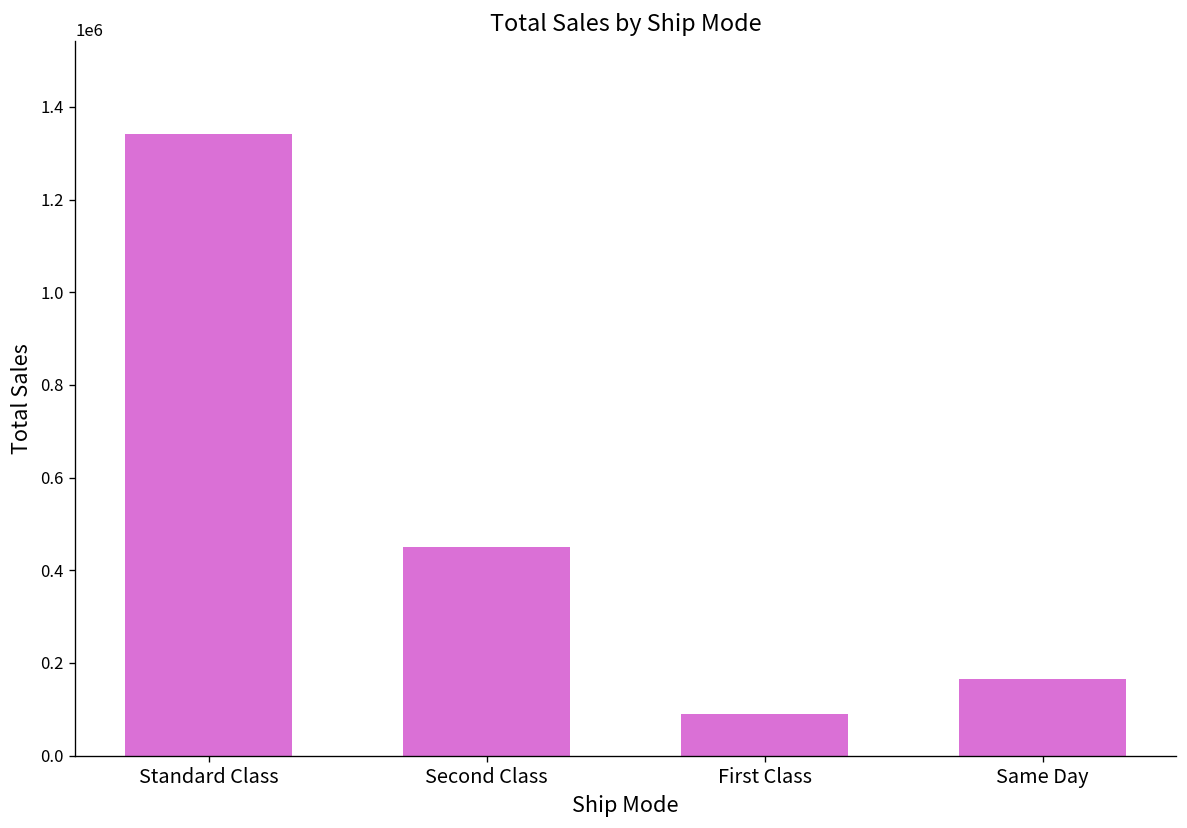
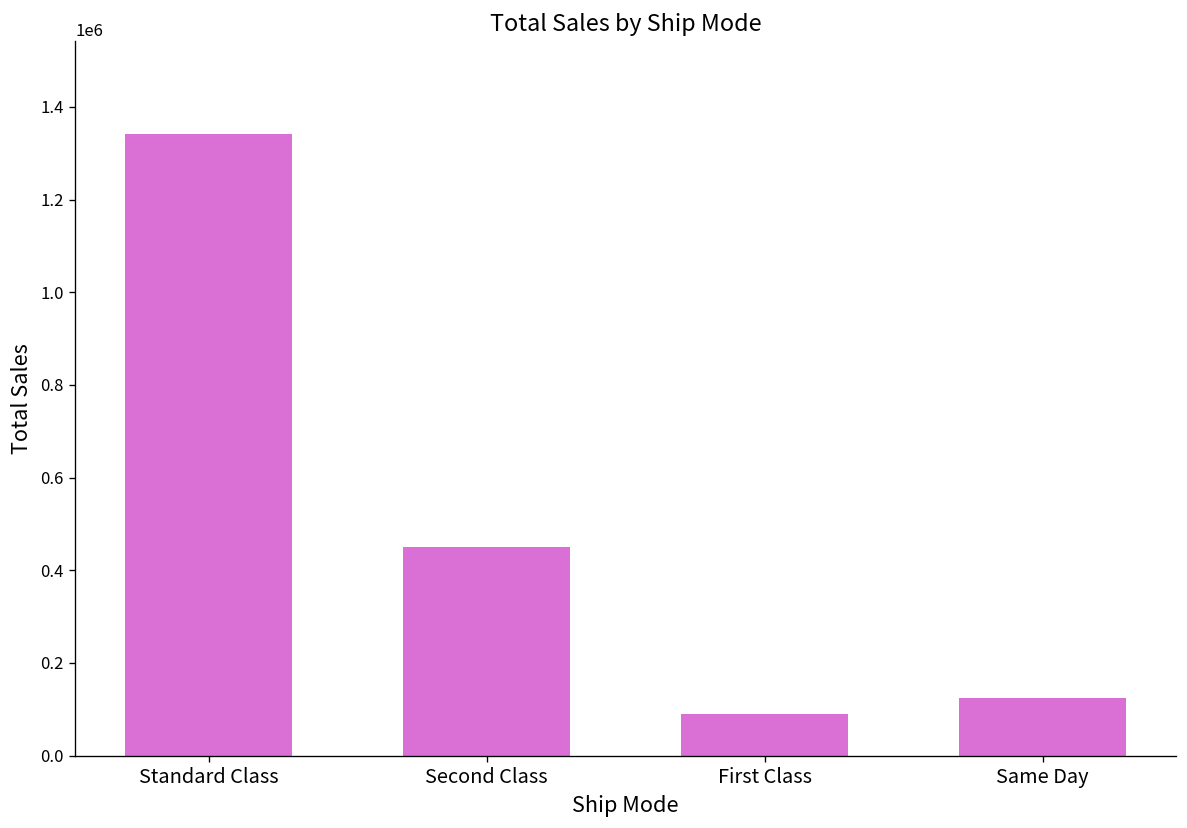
Same Day: 170000 -> 130000
